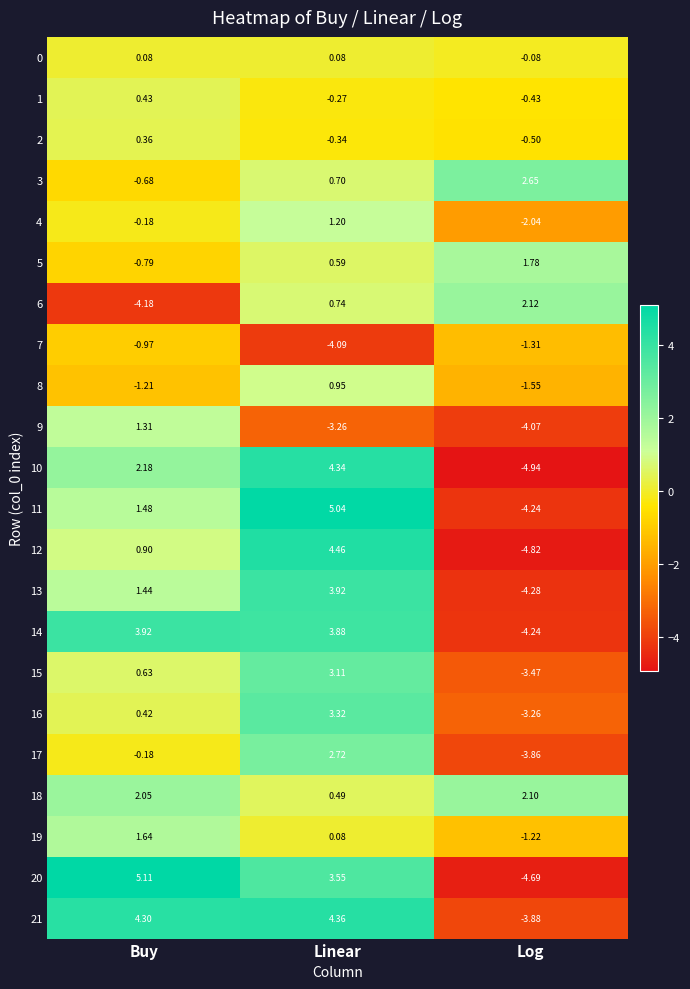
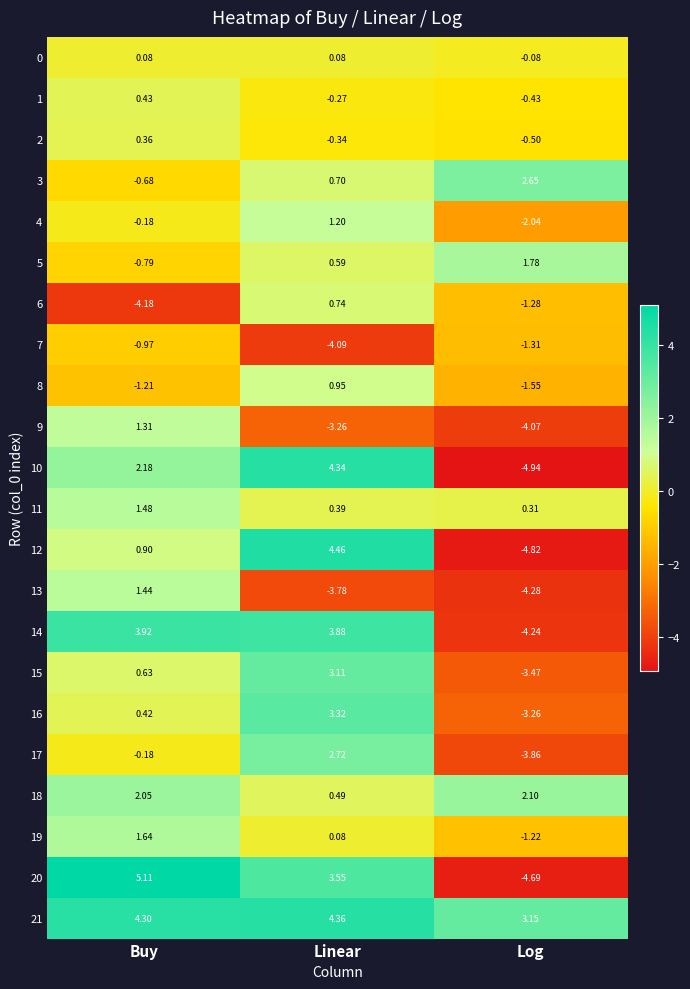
6, Log: 2.12 -> -1.28
11, Linear: 5.04 -> 0.39
11, Log: -4.24 -> 0.31
13, Linear: 3.92 -> -3.78
21, Log: -3.88 -> 3.15
